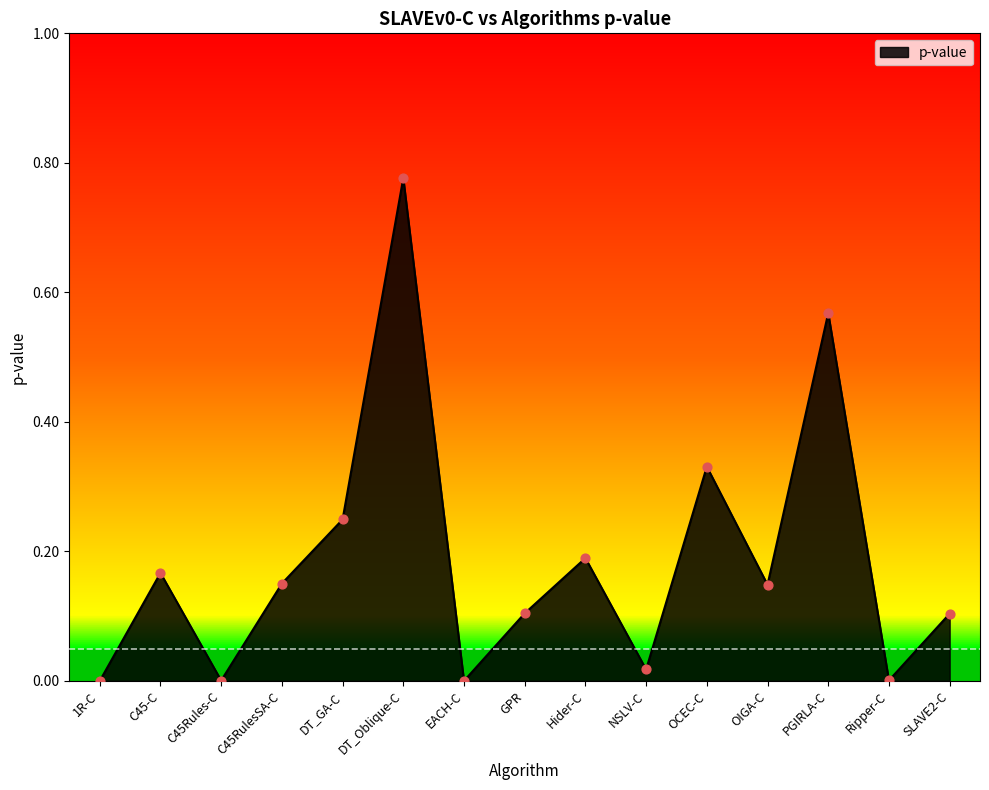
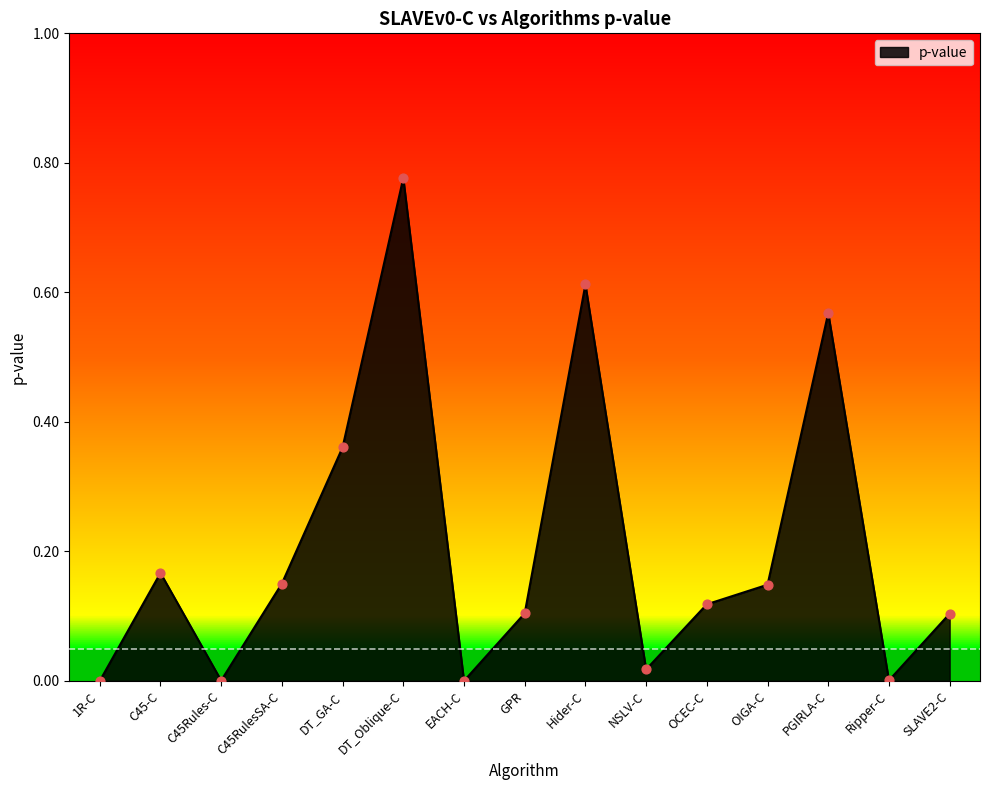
DT_GA-C: 0.25 -> 0.36
Hider-C: 0.19 -> 0.61
OCEC-C: 0.33 -> 0.12
